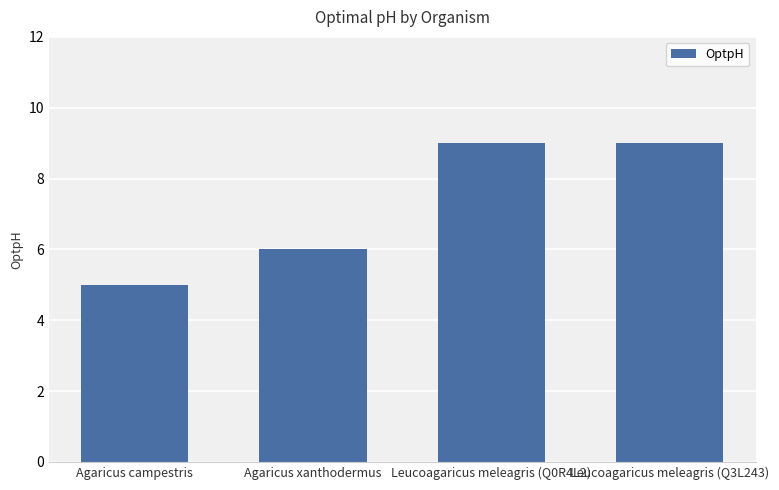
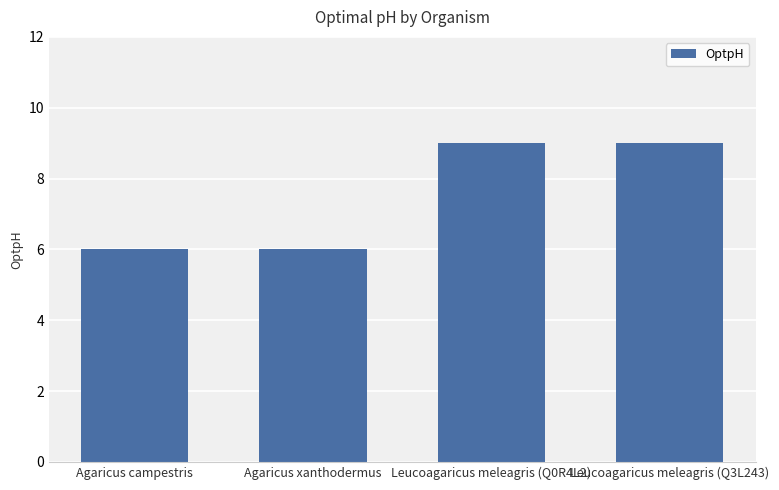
Agaricus campestris: 5 -> 6
